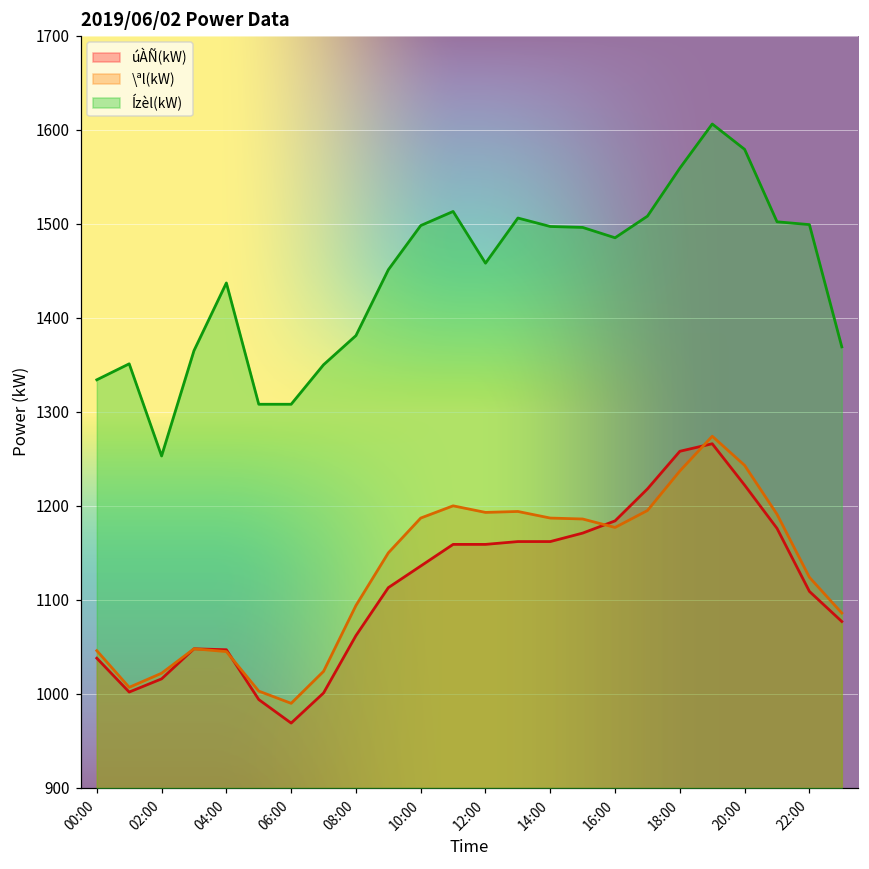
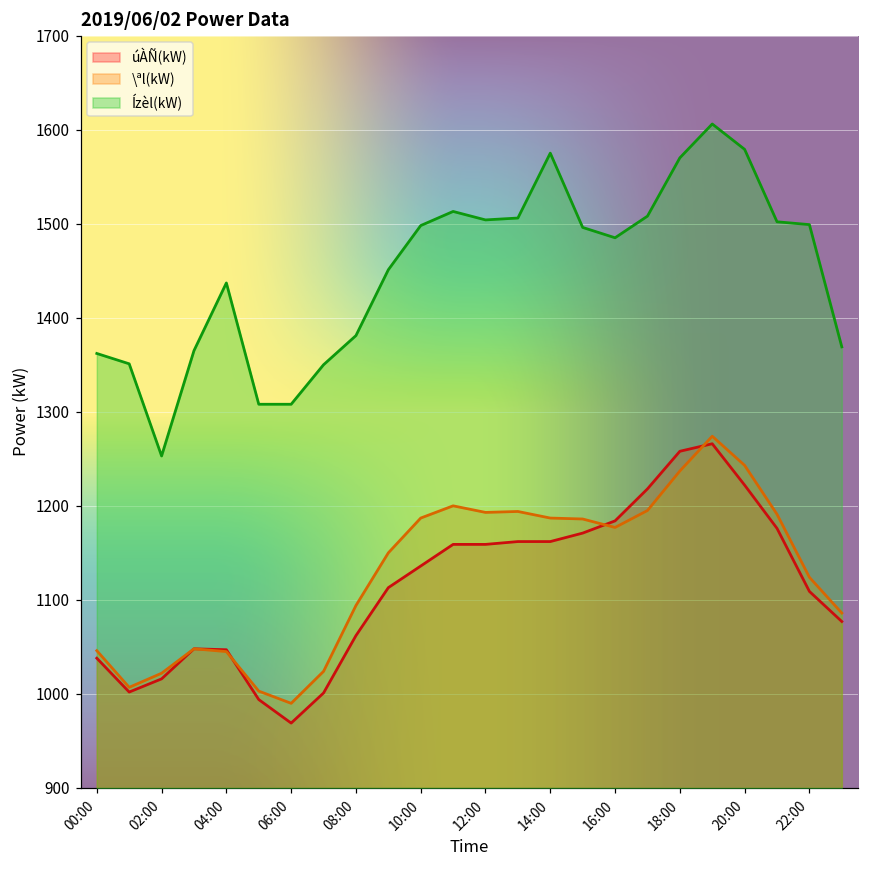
Ízèl(kW), 00:00: 1330 -> 1360
Ízèl(kW), 12:00: 1460 -> 1500
Ízèl(kW), 14:00: 1500 -> 1580
Ízèl(kW), 18:00: 1560 -> 1570
